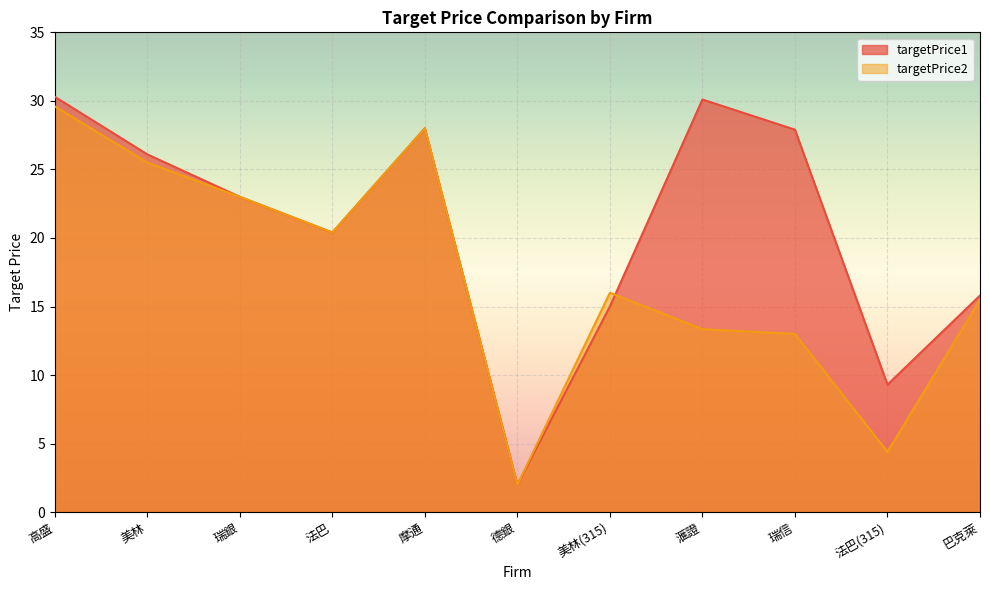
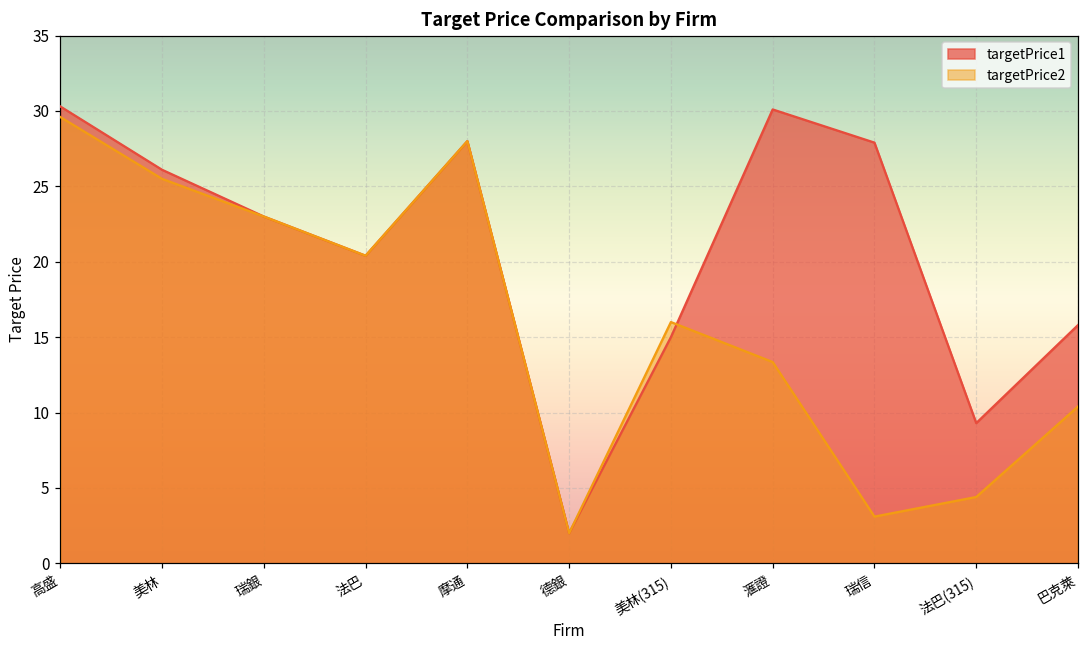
targetPrice2, 瑞信: 13.0 -> 3.1
targetPrice2, 巴克萊: 15.5 -> 10.4
